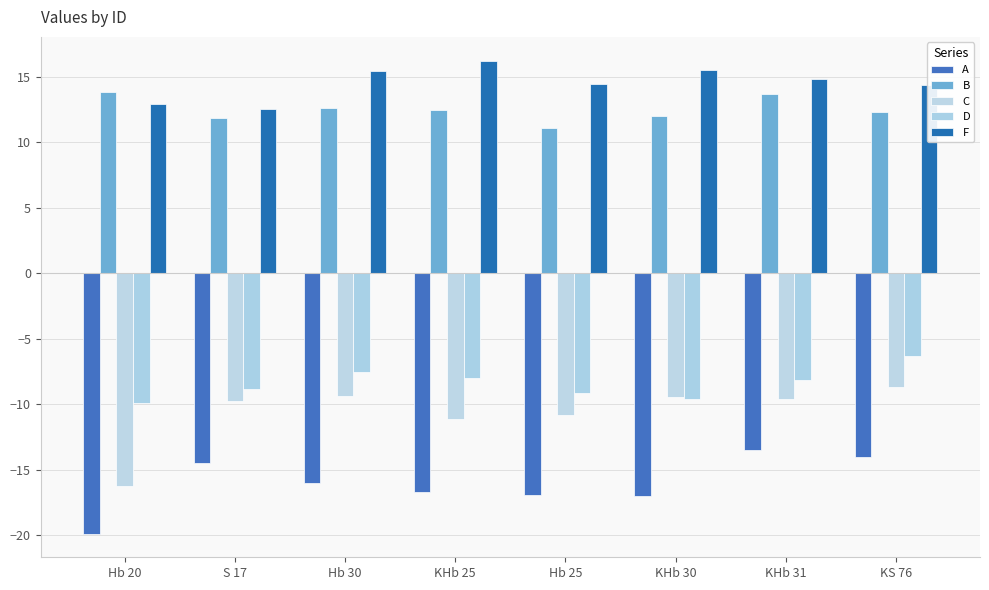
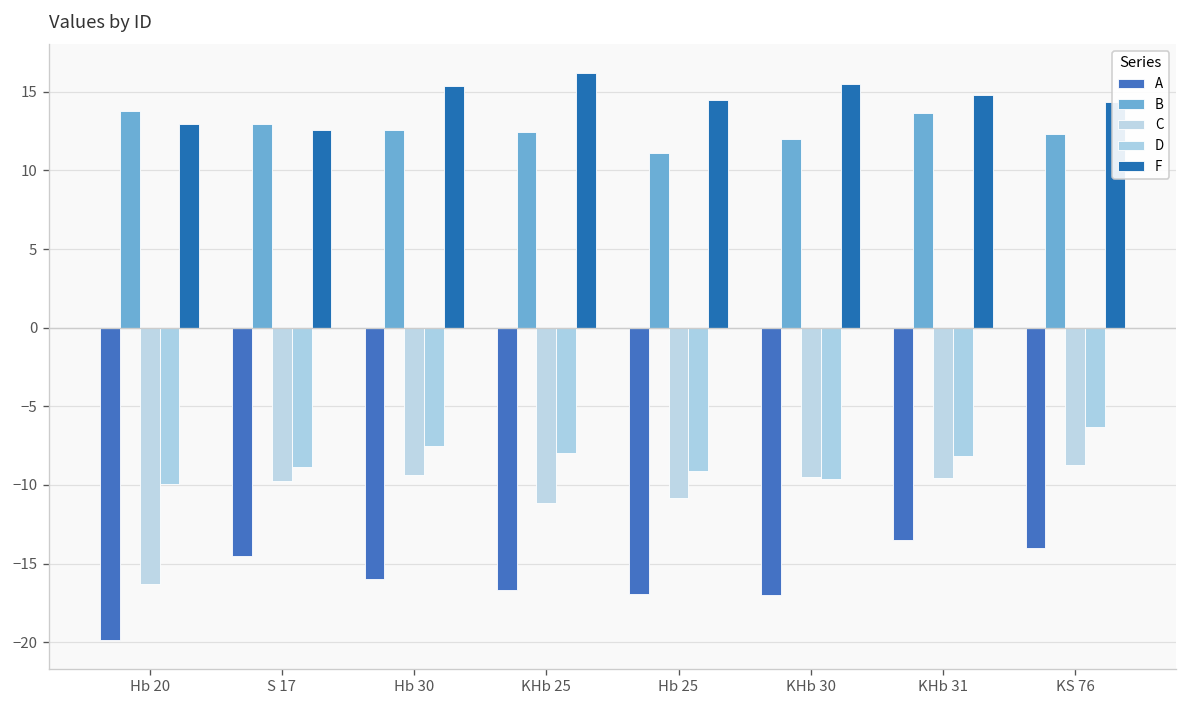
B, S 17: 11.8 -> 12.9
